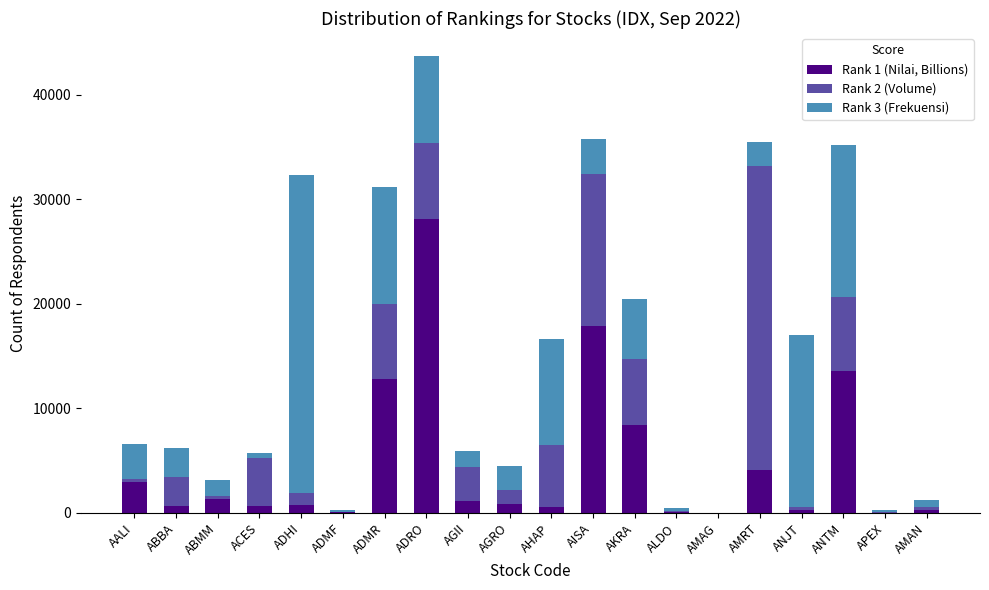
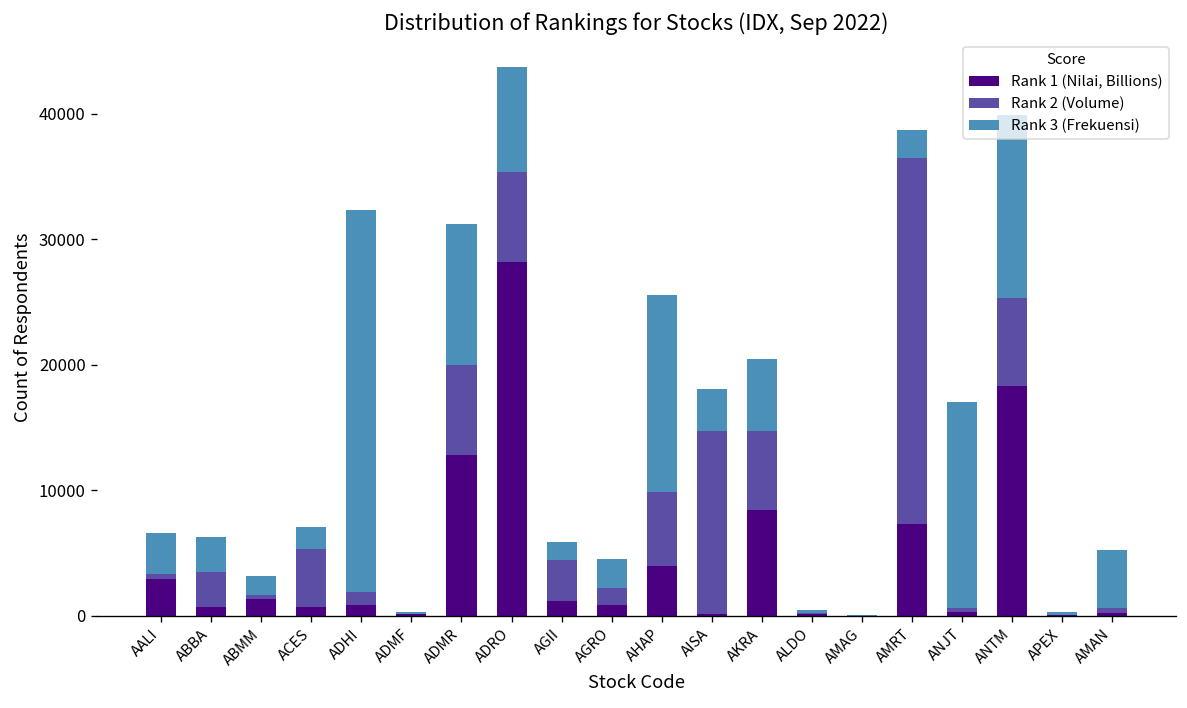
Rank 3 (Frekuensi), ACES: 400 -> 1700
Rank 1 (Nilai, Billions), AHAP: 600 -> 4000
Rank 3 (Frekuensi), AHAP: 10100 -> 15600
Rank 1 (Nilai, Billions), AISA: 17900 -> 100
Rank 1 (Nilai, Billions), AMRT: 4100 -> 7300
Rank 1 (Nilai, Billions), ANTM: 13600 -> 18300
Rank 3 (Frekuensi), AMAN: 600 -> 4600
